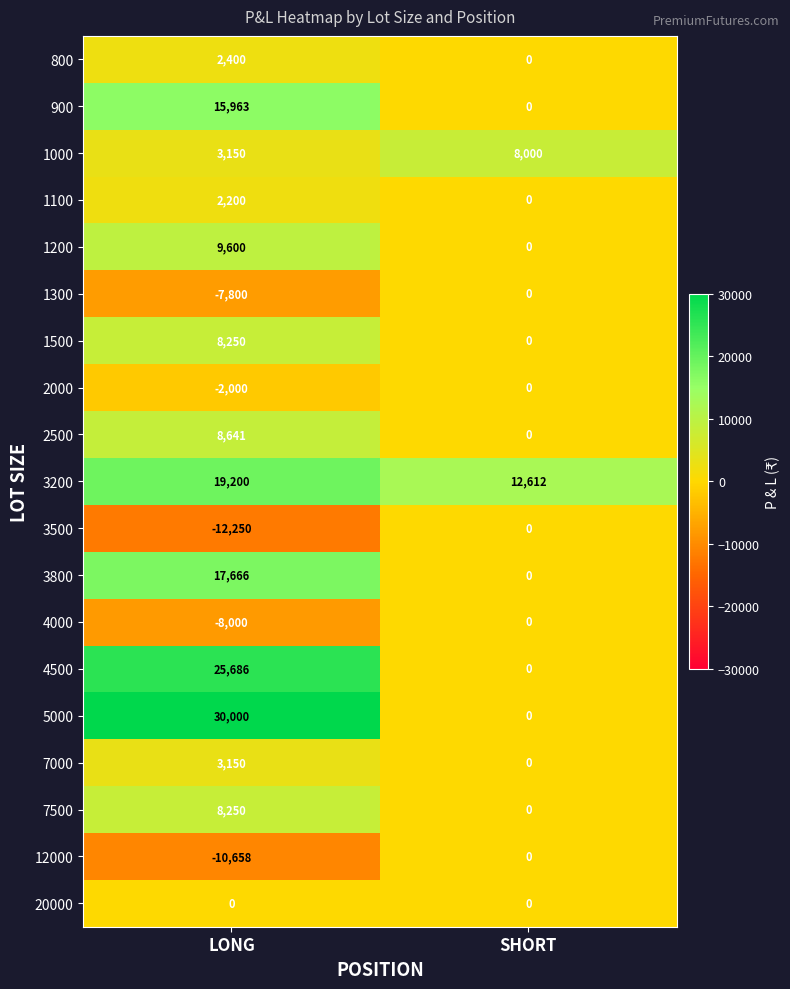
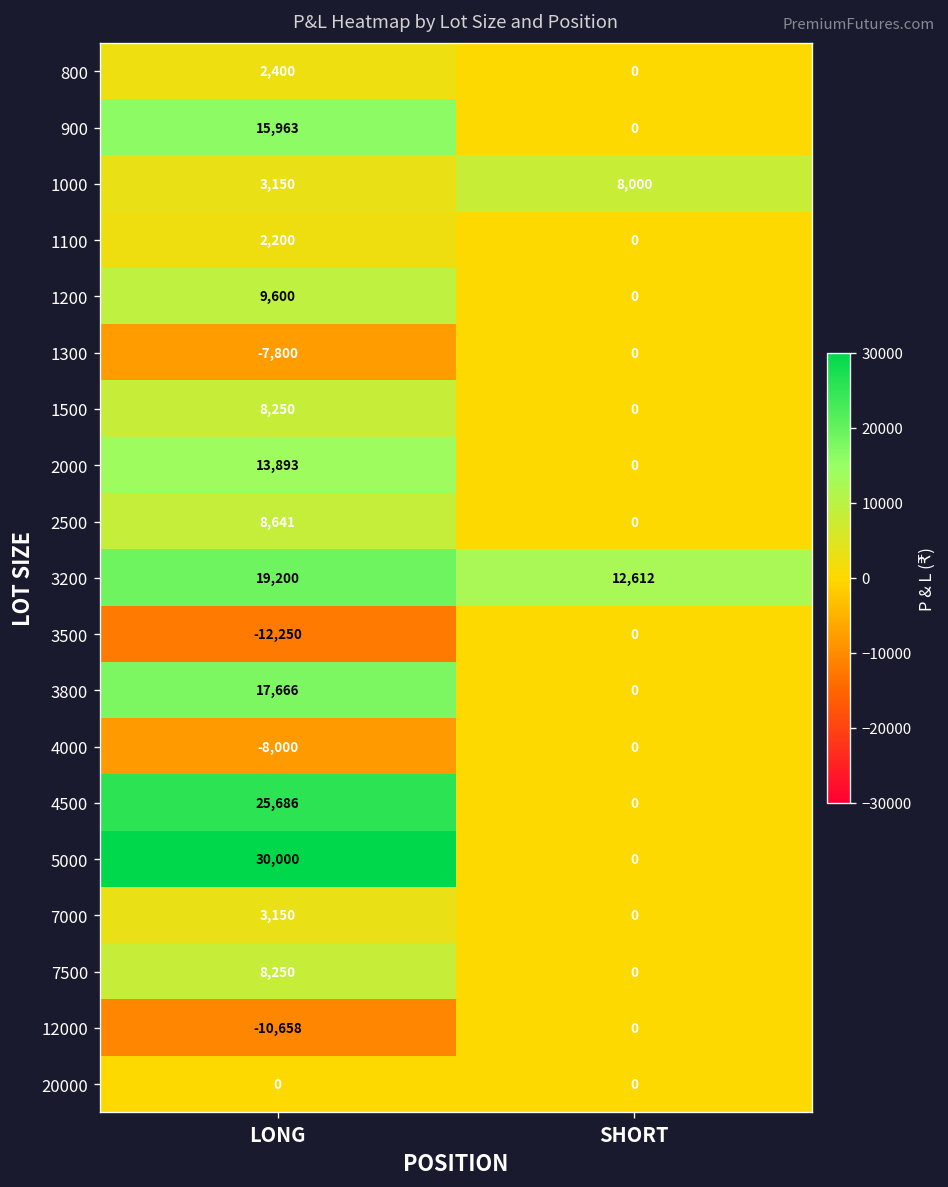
2000, LONG: -2,000 -> 13,893
